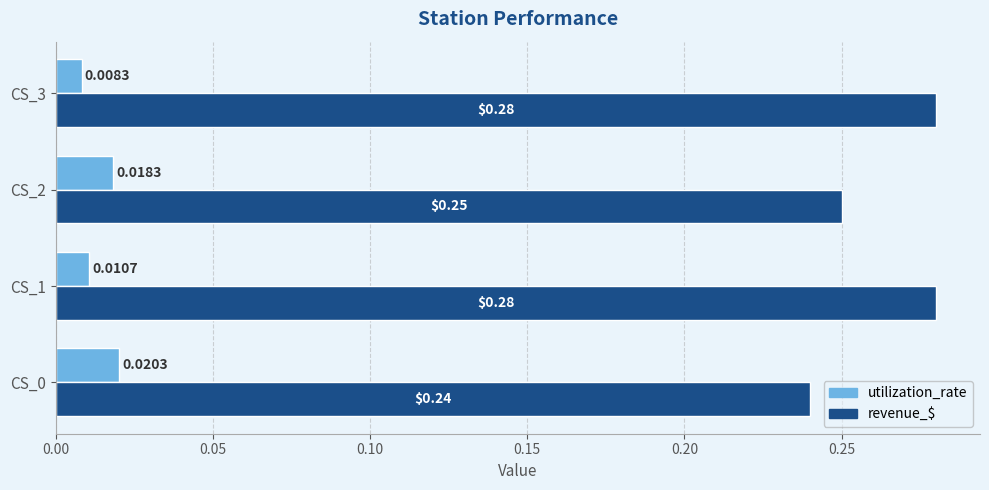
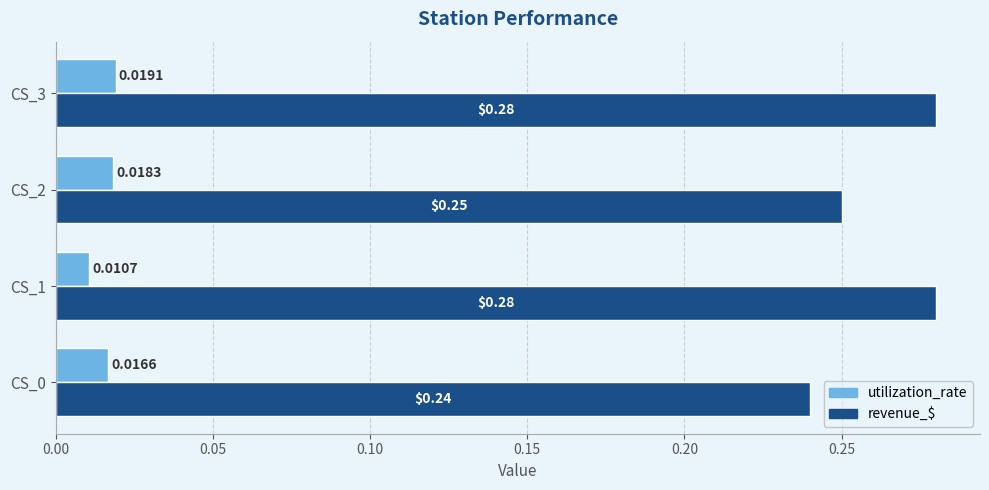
utilization_rate, CS_3: 0.0083 -> 0.0191
utilization_rate, CS_0: 0.0203 -> 0.0166
